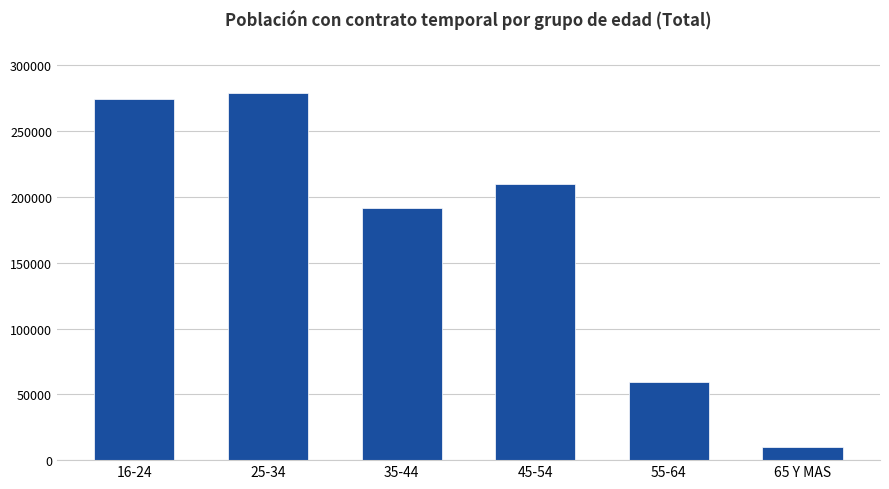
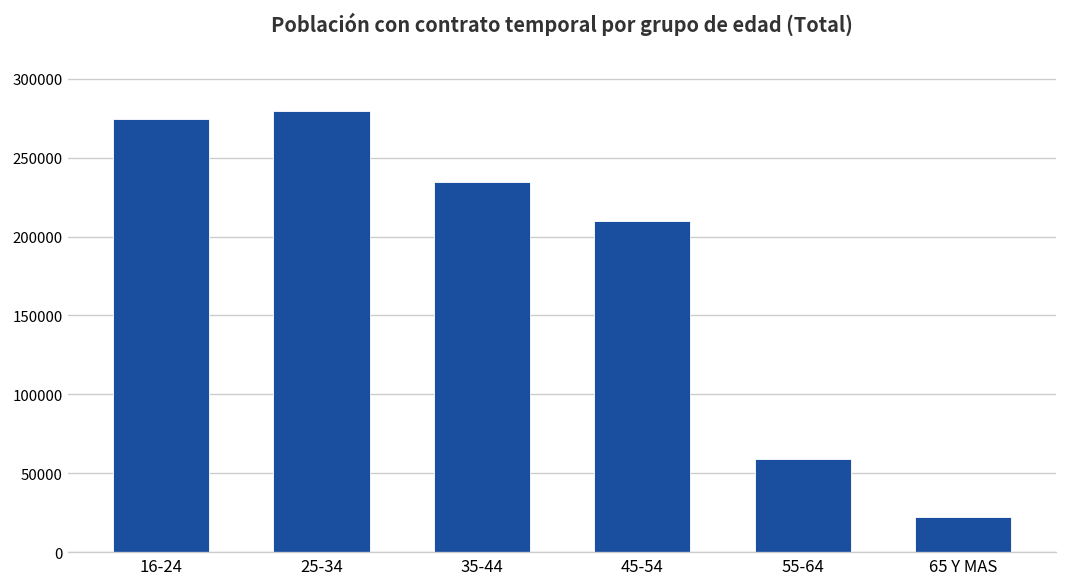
35-44: 192000 -> 235000
65 Y MAS: 10000 -> 22000
